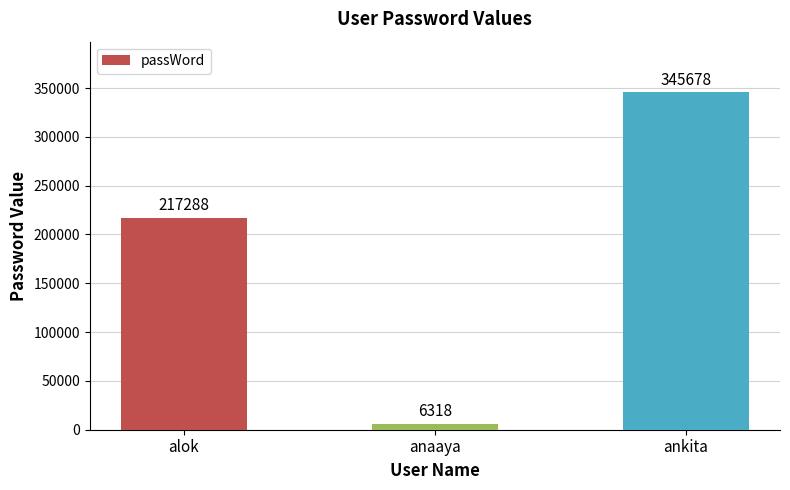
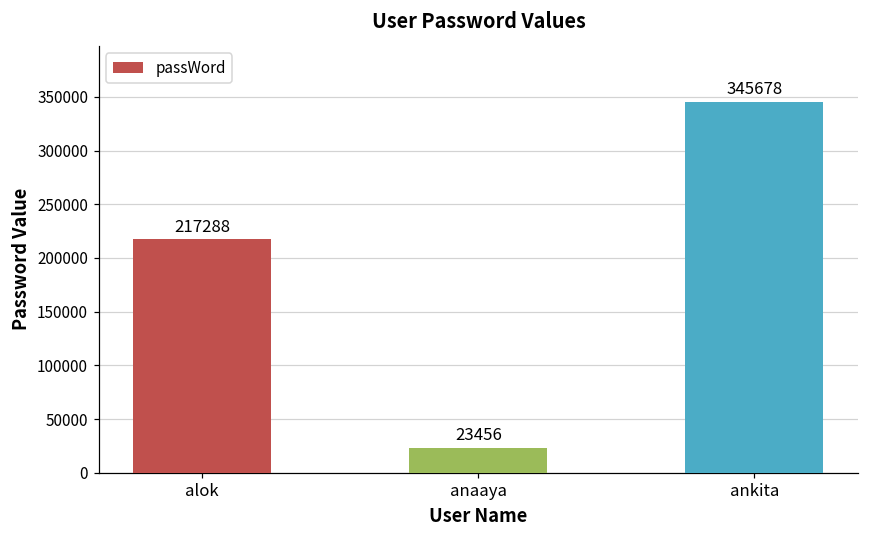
anaaya: 6318 -> 23456
